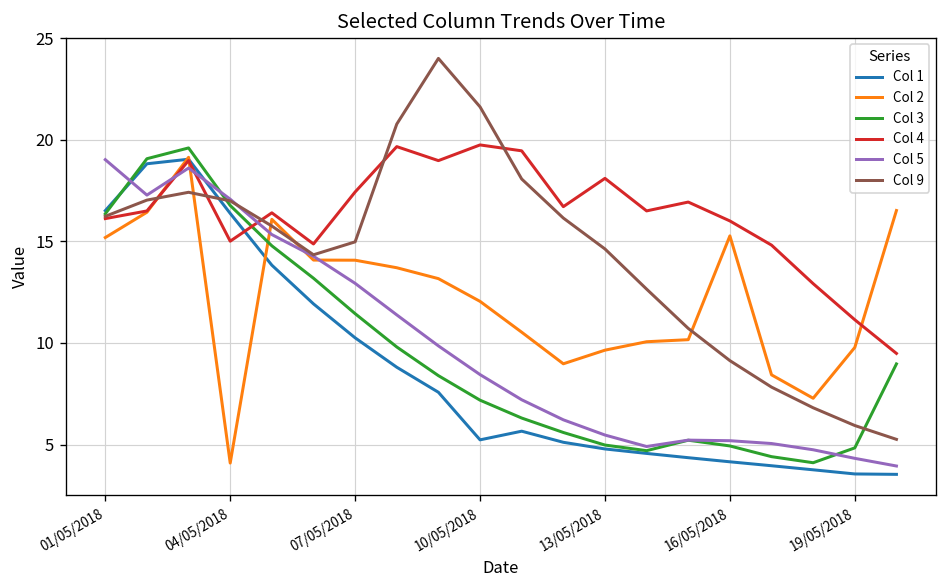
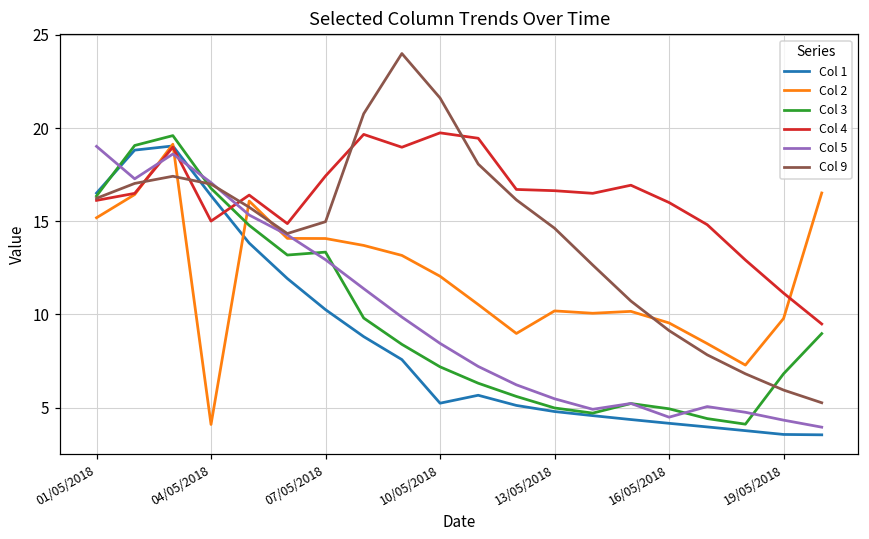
Col 3, 07/05/2018: 11.4 -> 13.3
Col 2, 13/05/2018: 9.6 -> 10.2
Col 4, 13/05/2018: 18.1 -> 16.6
Col 2, 16/05/2018: 15.3 -> 9.5
Col 5, 16/05/2018: 5.2 -> 4.5
Col 3, 19/05/2018: 4.8 -> 6.8
